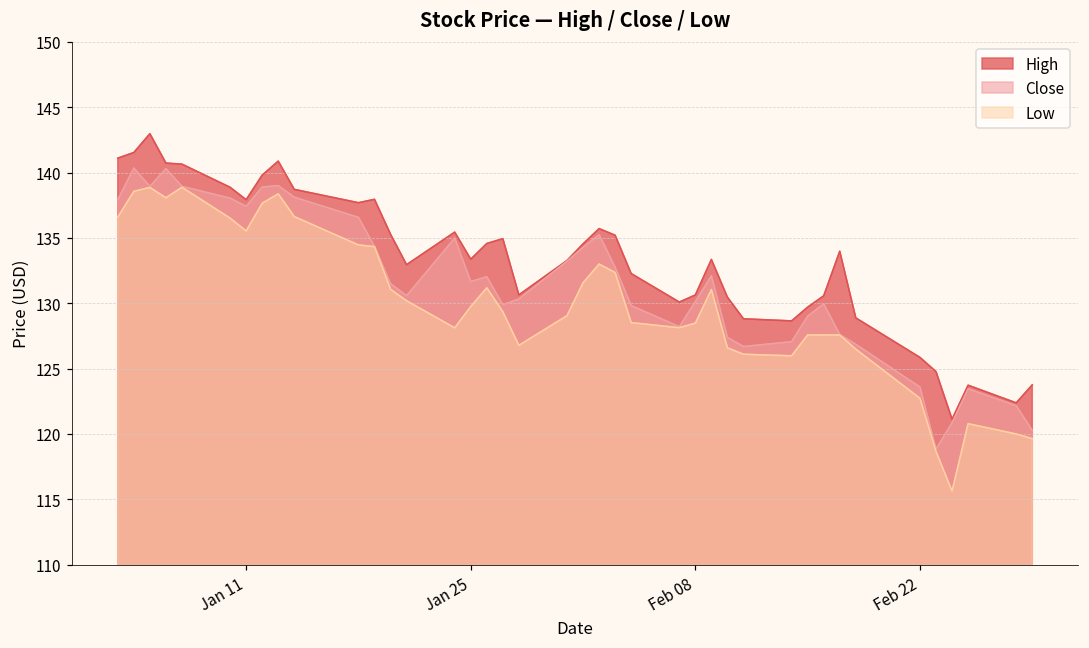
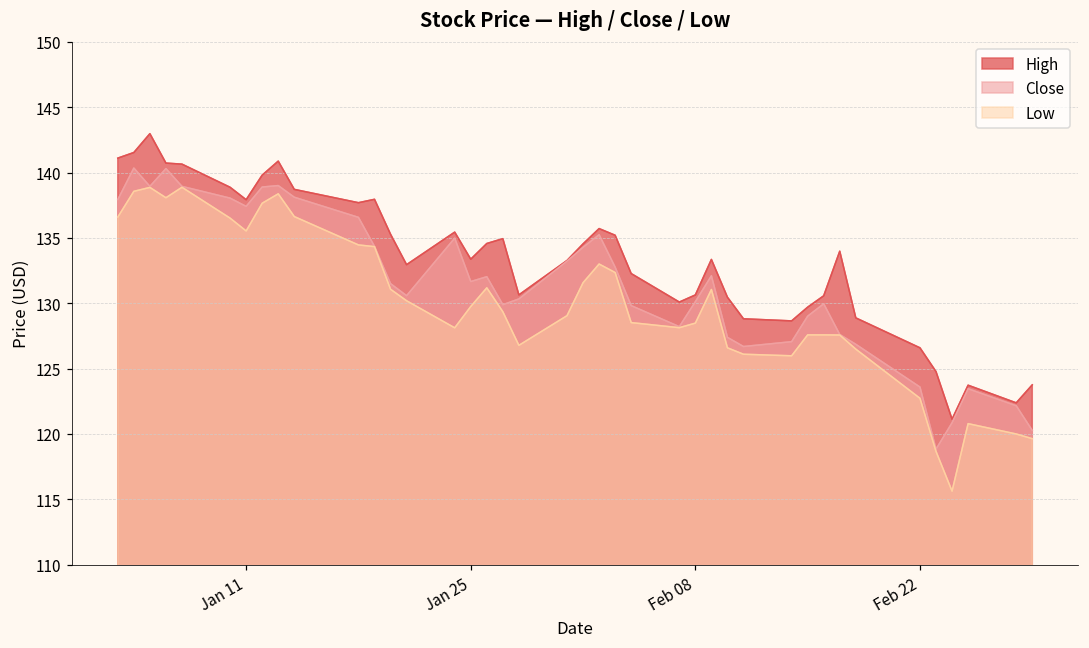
High, Feb 22: 125.9 -> 126.6
